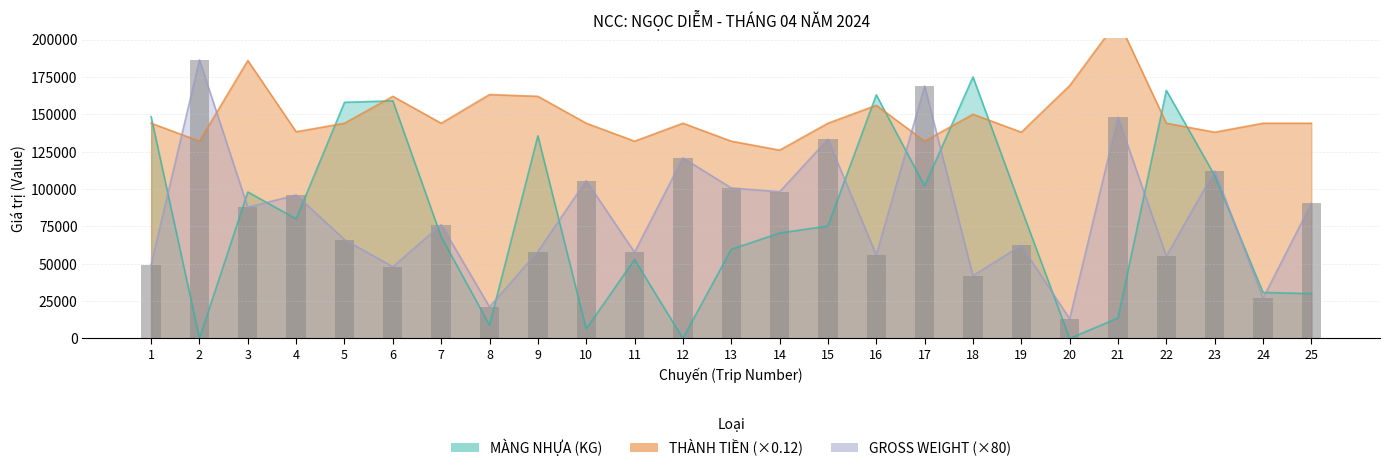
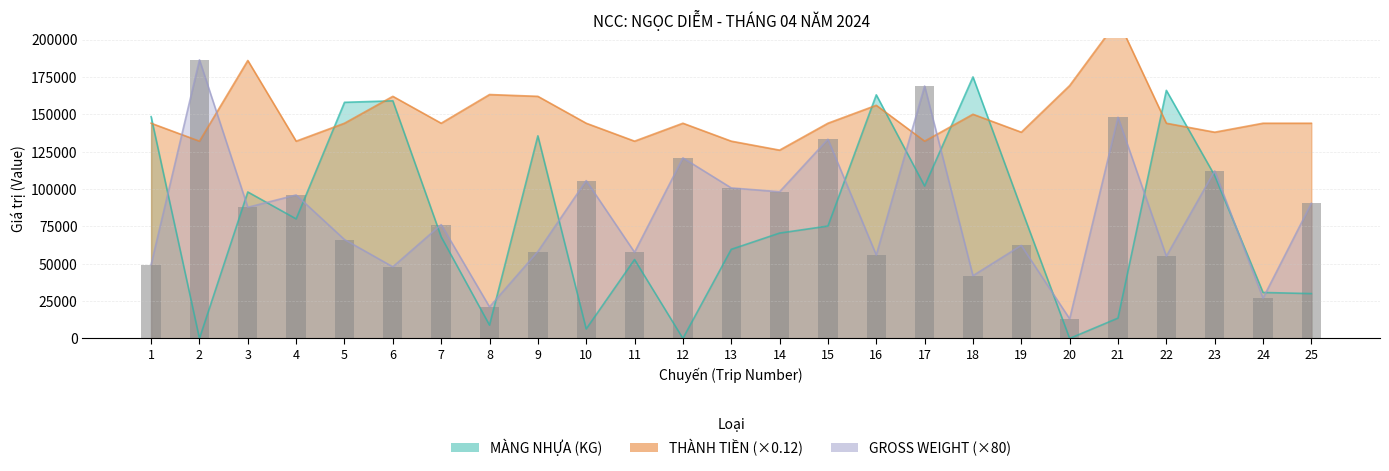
THÀNH TIỀN (×0.12), 4: 138000 -> 132000
